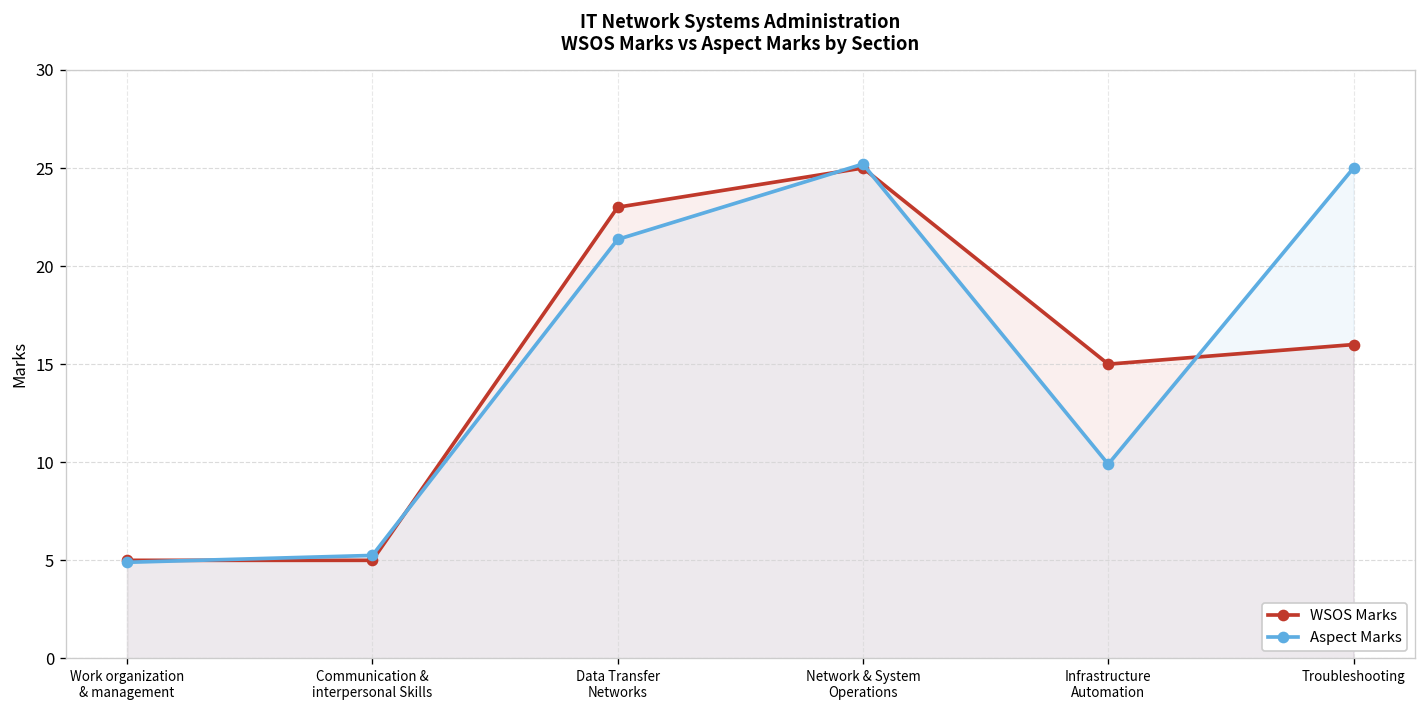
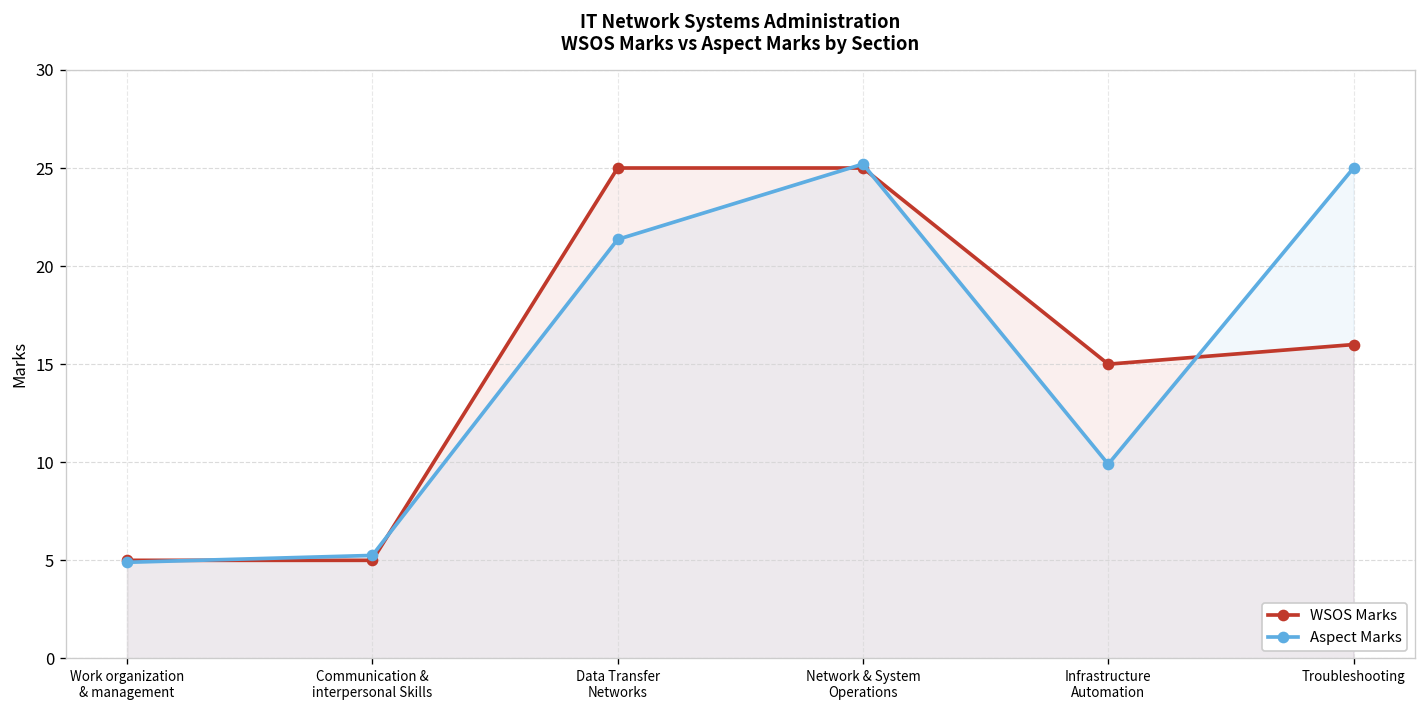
WSOS Marks, Data Transfer Networks: 23 -> 25
